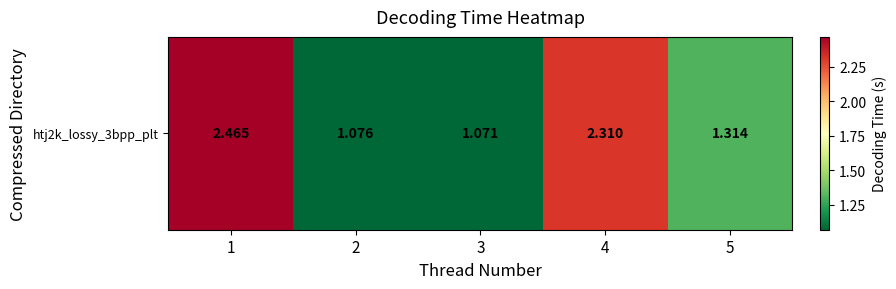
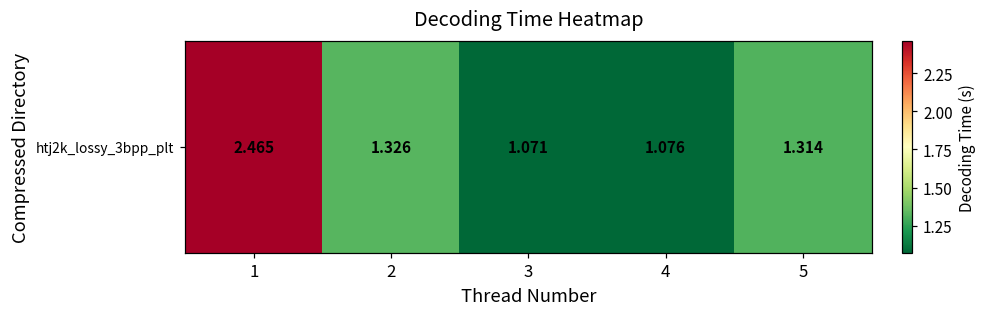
htj2k_lossy_3bpp_plt, 2: 1.076 -> 1.326
htj2k_lossy_3bpp_plt, 4: 2.310 -> 1.076
